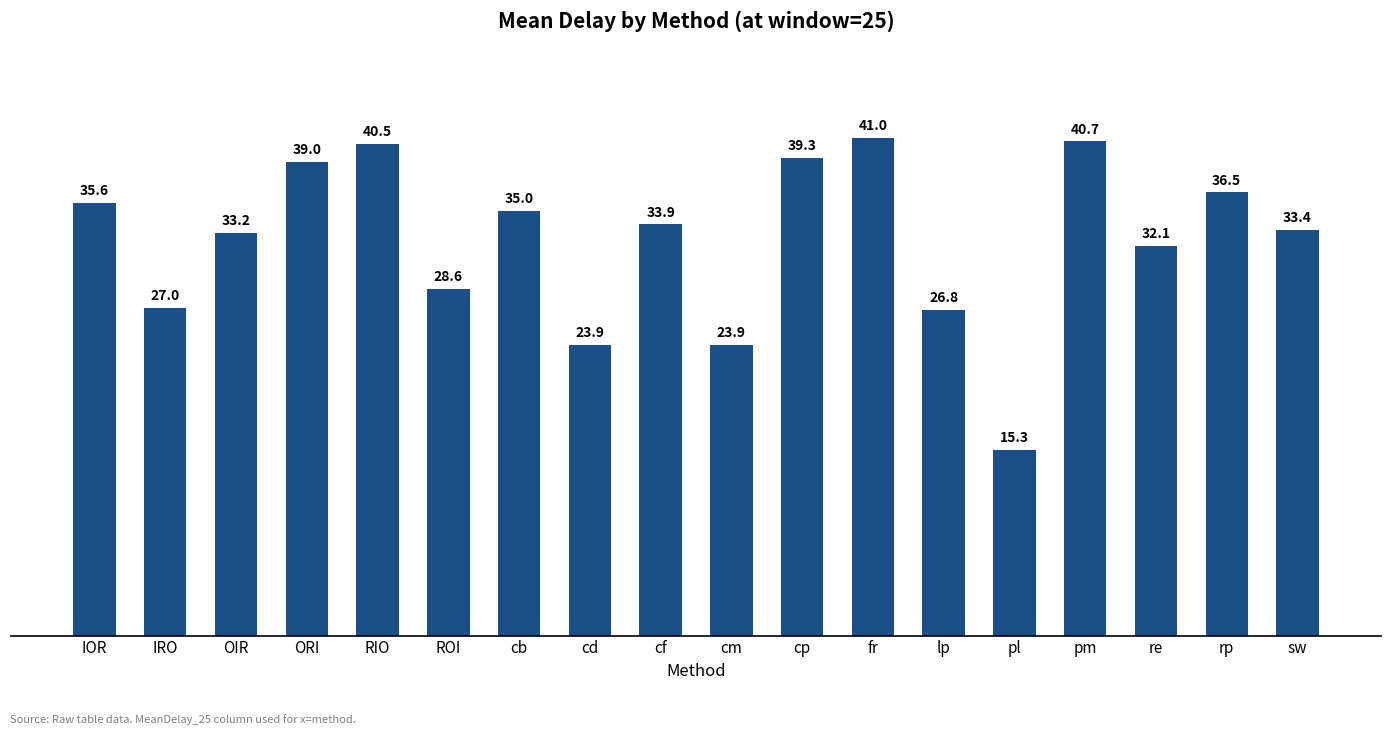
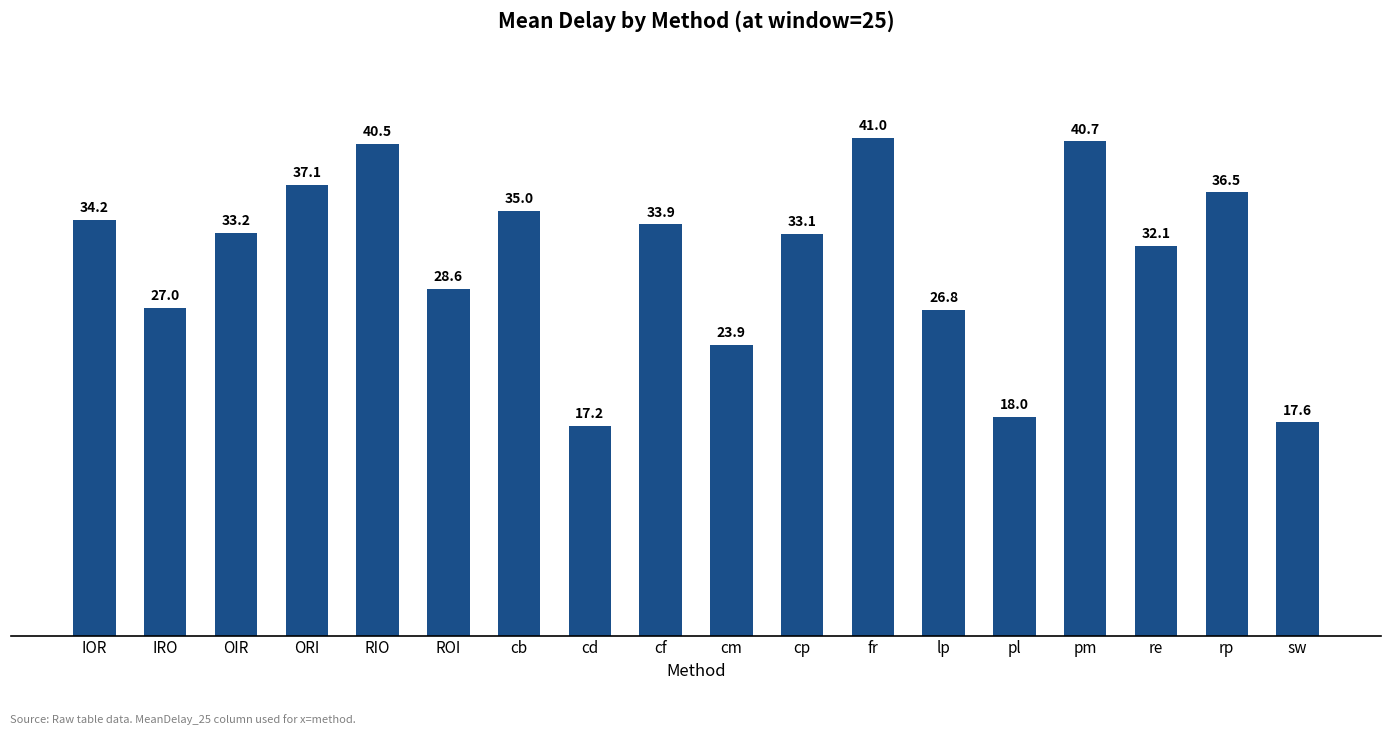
IOR: 35.6 -> 34.2
ORI: 39.0 -> 37.1
cd: 23.9 -> 17.2
cp: 39.3 -> 33.1
pl: 15.3 -> 18.0
sw: 33.4 -> 17.6
